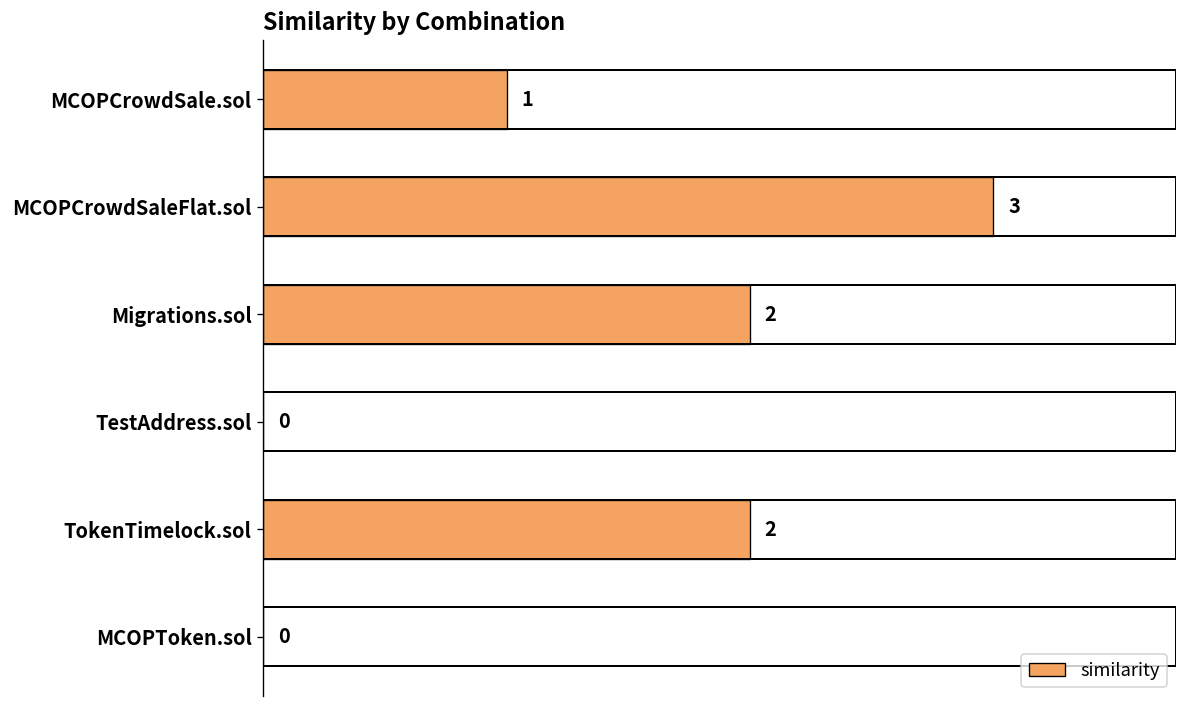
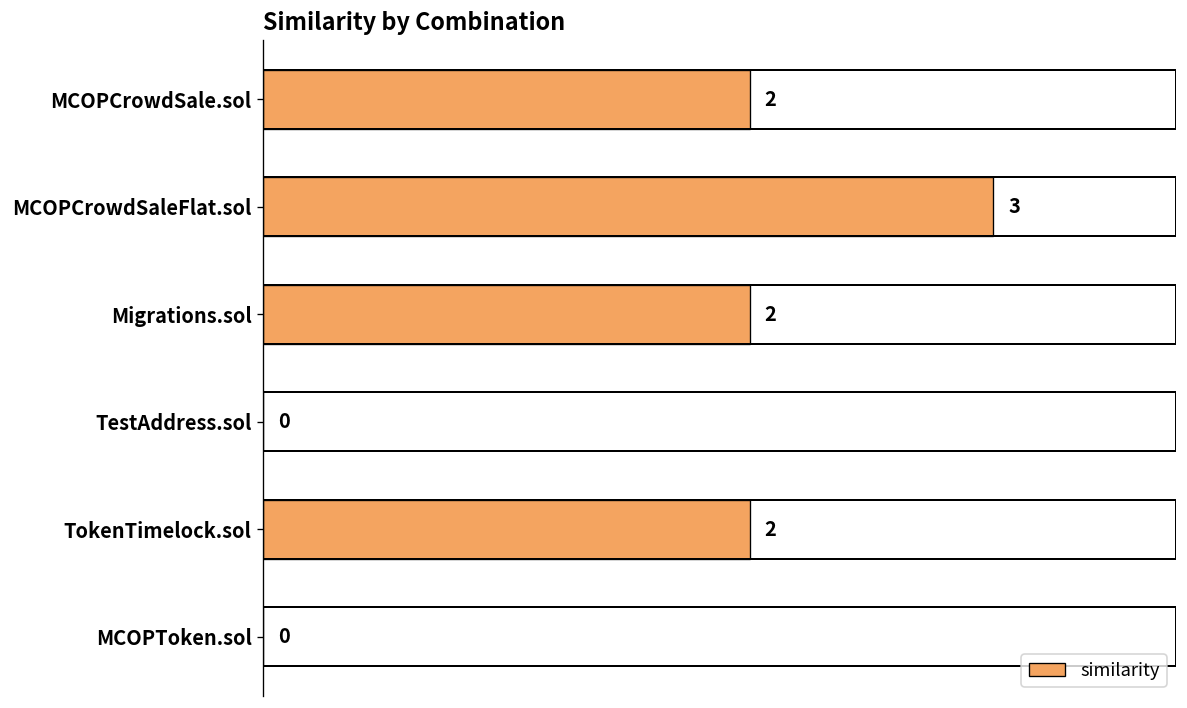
MCOPCrowdSale.sol: 1 -> 2
